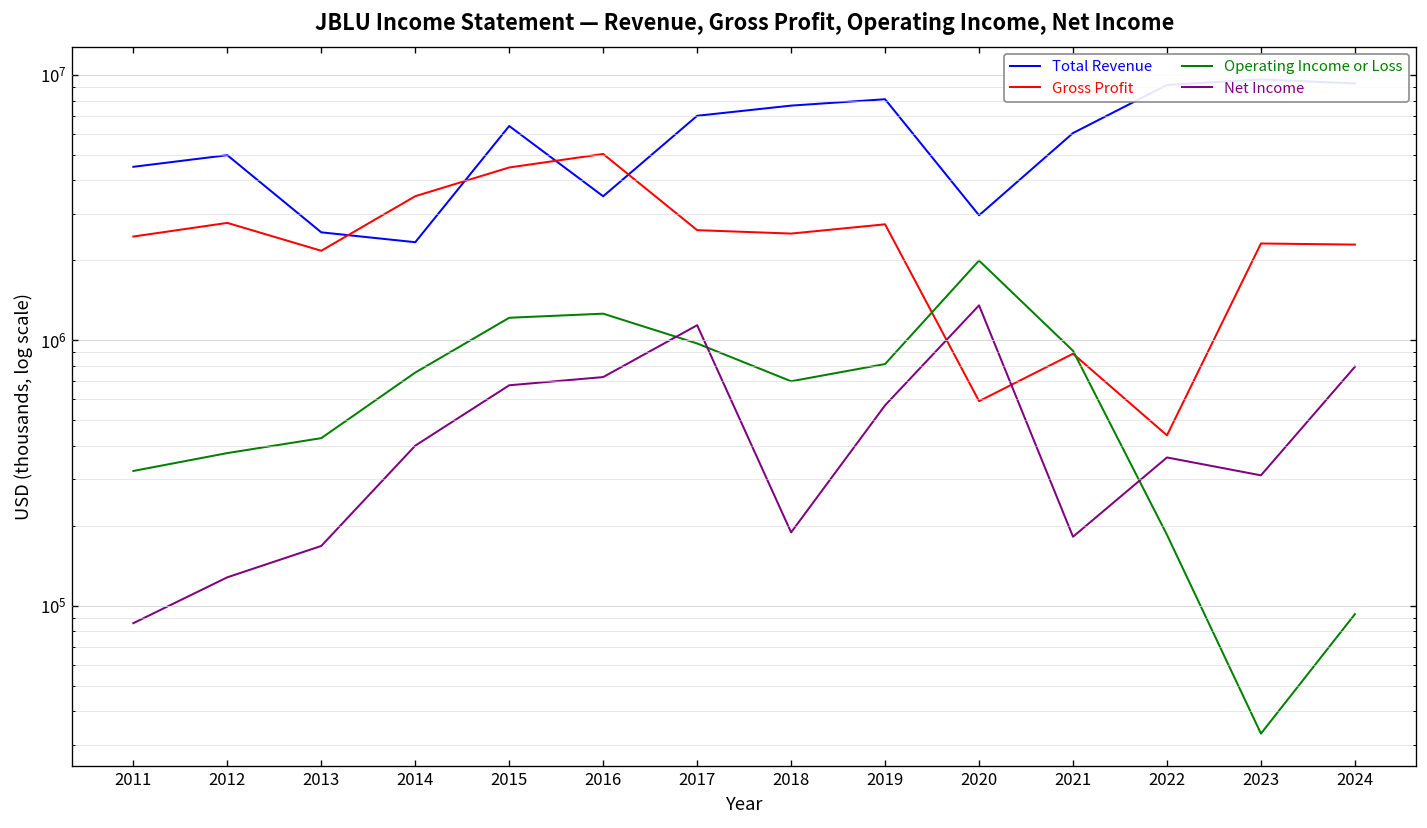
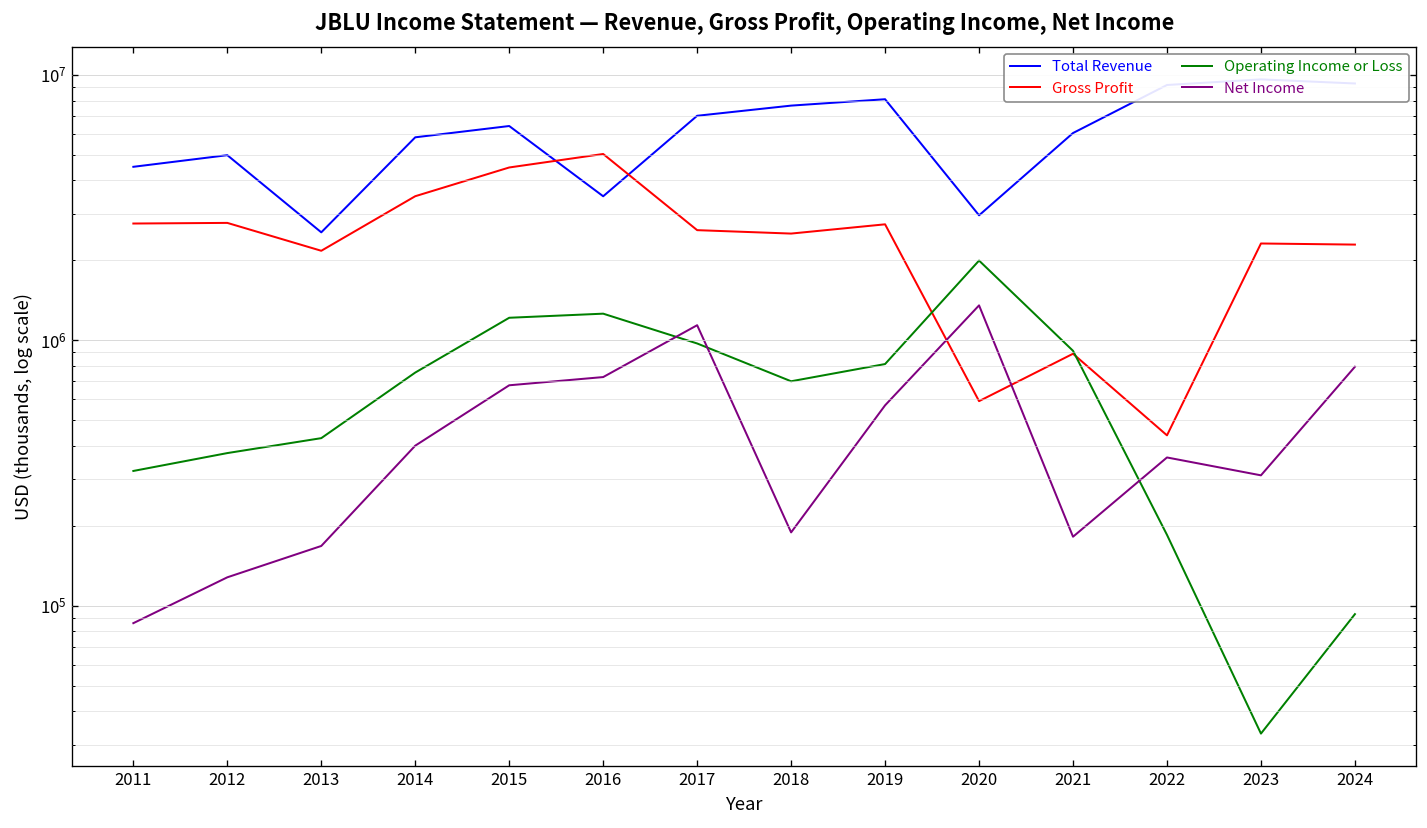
Gross Profit, 2011: 2500000 -> 2800000
Total Revenue, 2014: 2300000 -> 5800000
